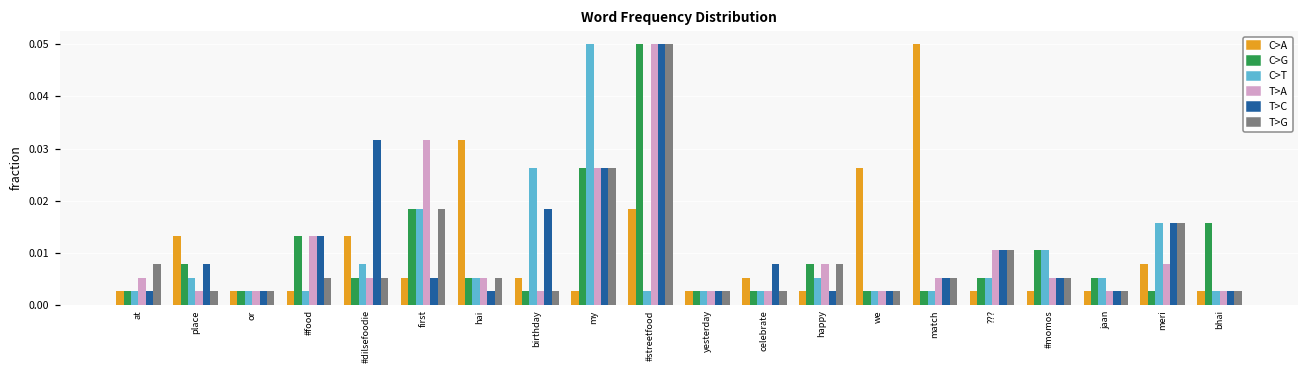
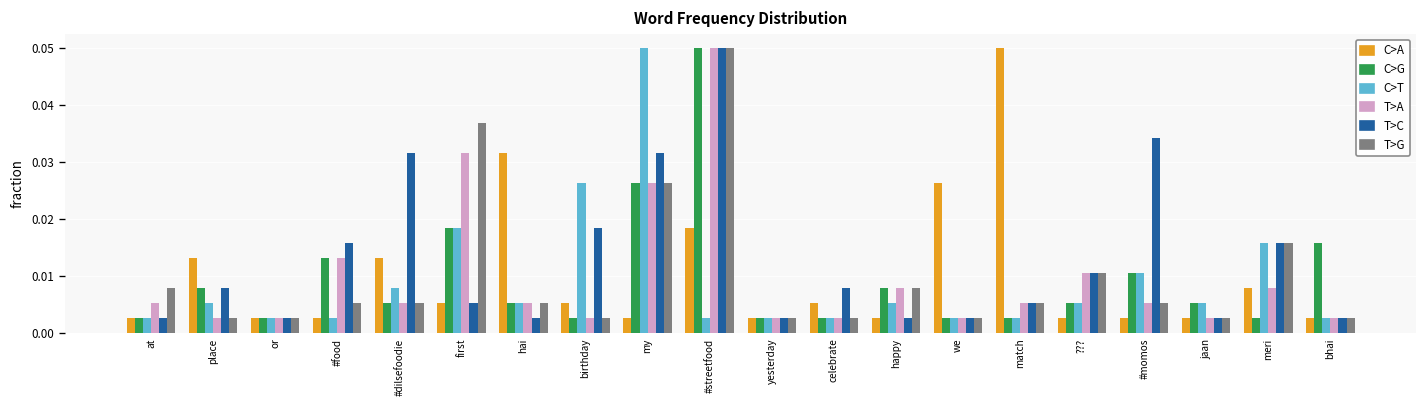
T>C, #food: 0.013 -> 0.016
T>G, first: 0.018 -> 0.037
T>C, my: 0.026 -> 0.032
T>C, #momos: 0.005 -> 0.034
